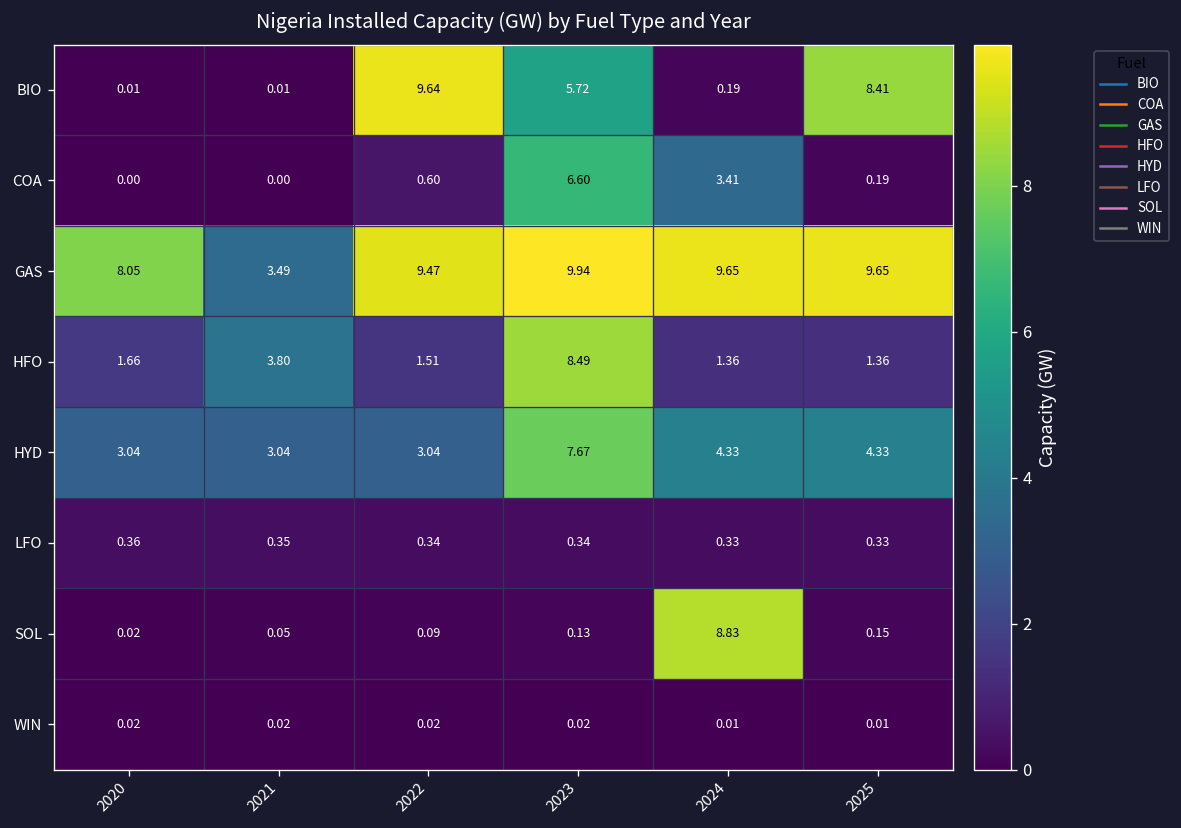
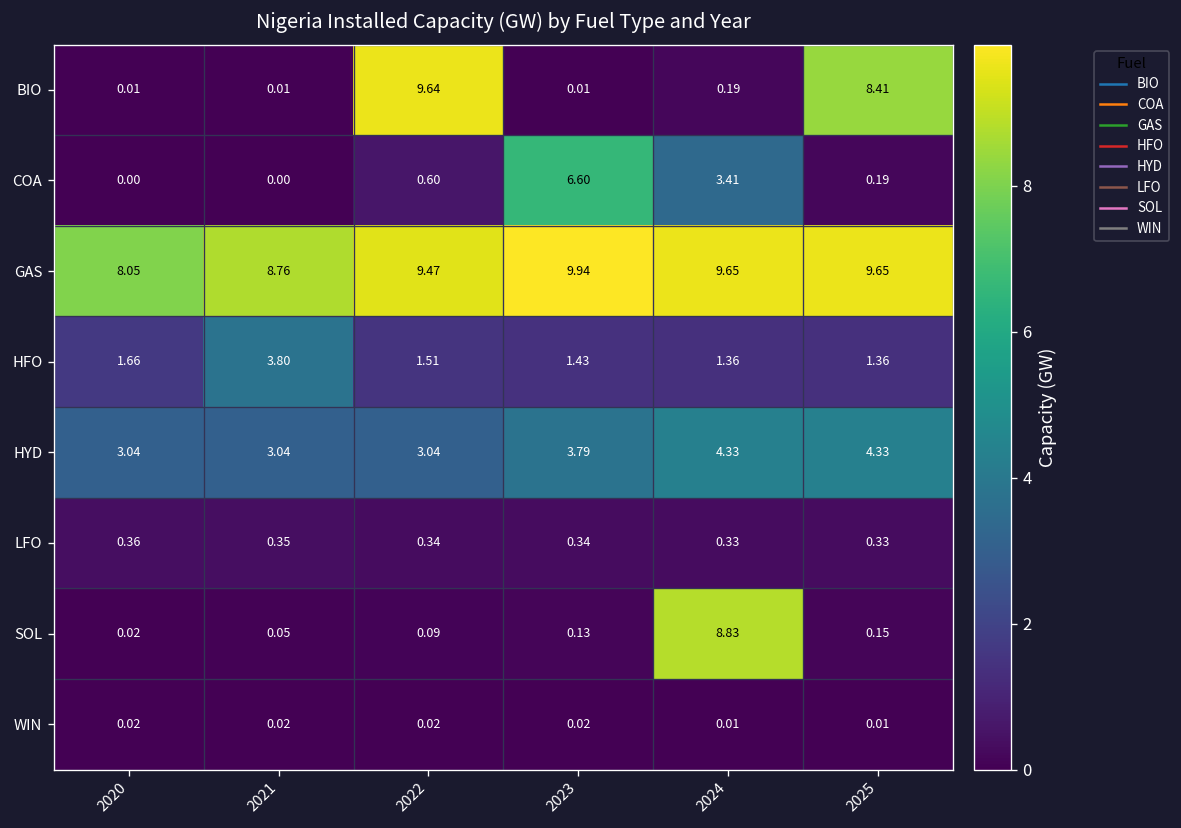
BIO, 2023: 5.72 -> 0.01
GAS, 2021: 3.49 -> 8.76
HFO, 2023: 8.49 -> 1.43
HYD, 2023: 7.67 -> 3.79
